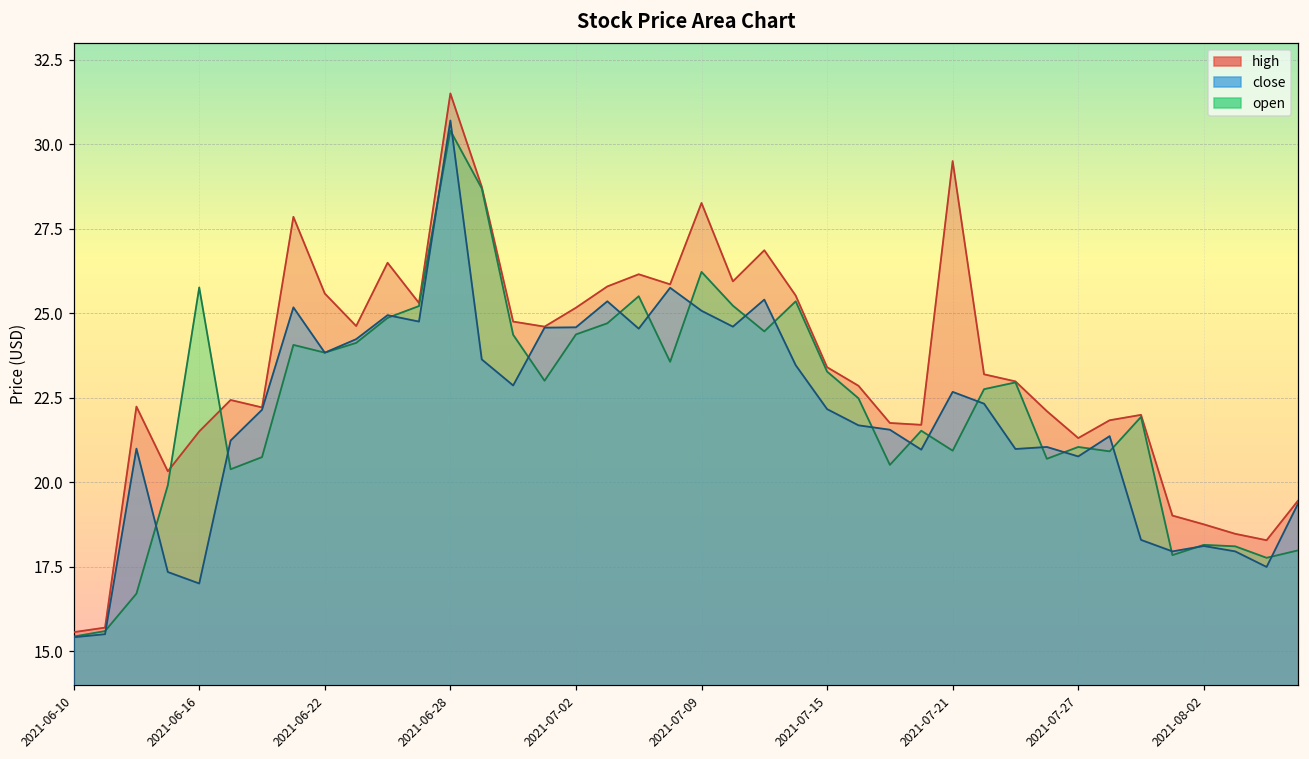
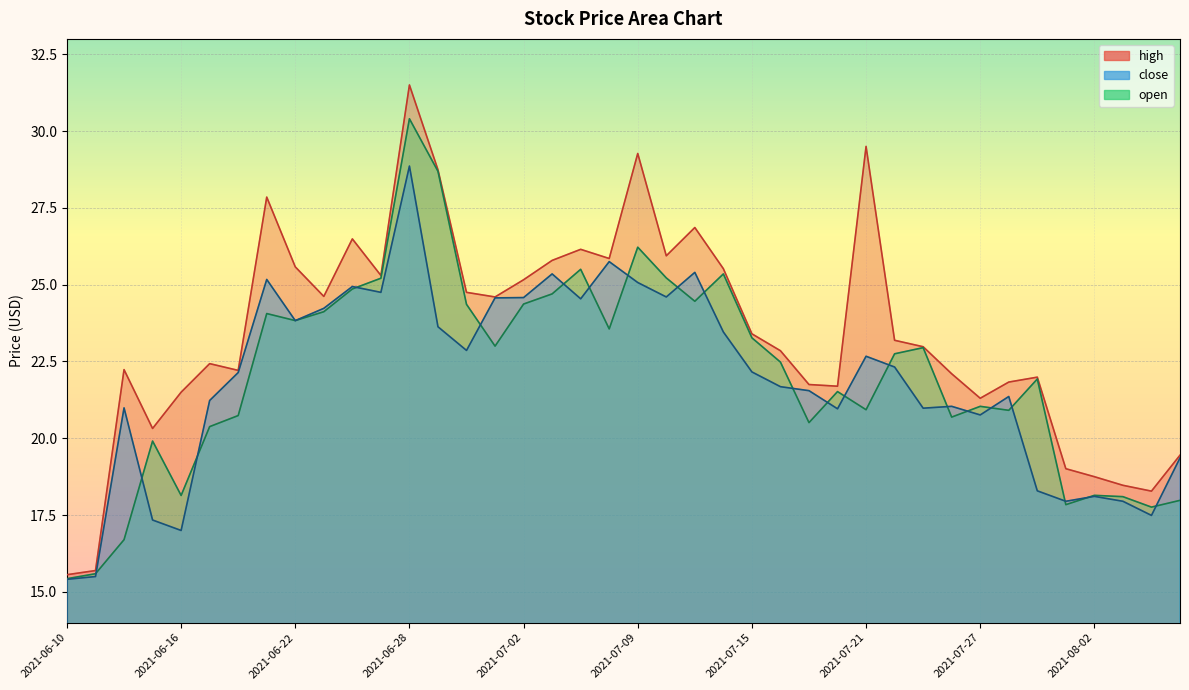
open, 2021-06-16: 25.8 -> 18.1
close, 2021-06-28: 30.7 -> 28.9
high, 2021-07-09: 28.3 -> 29.3
